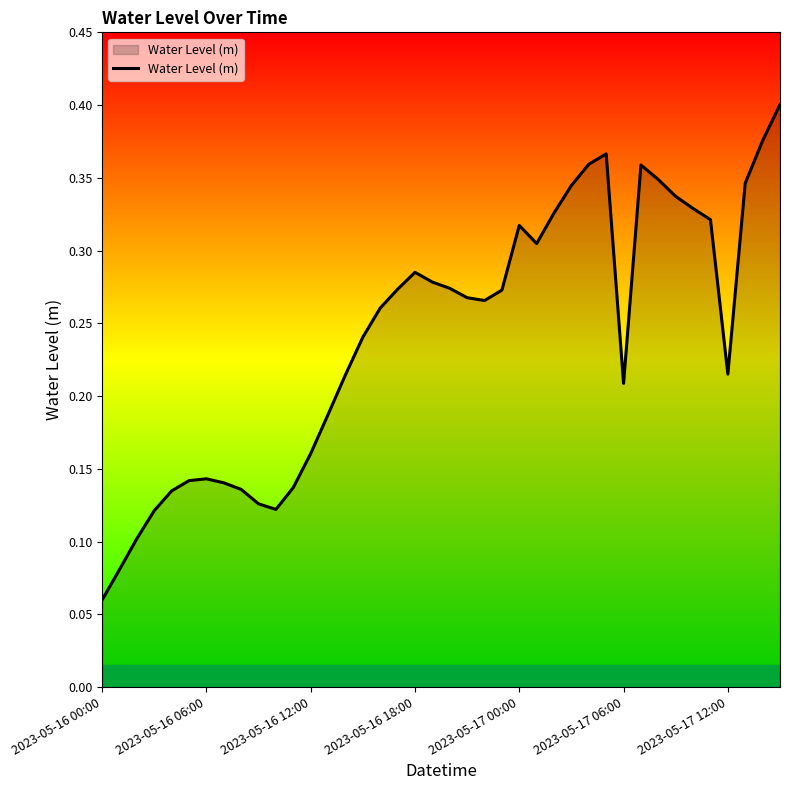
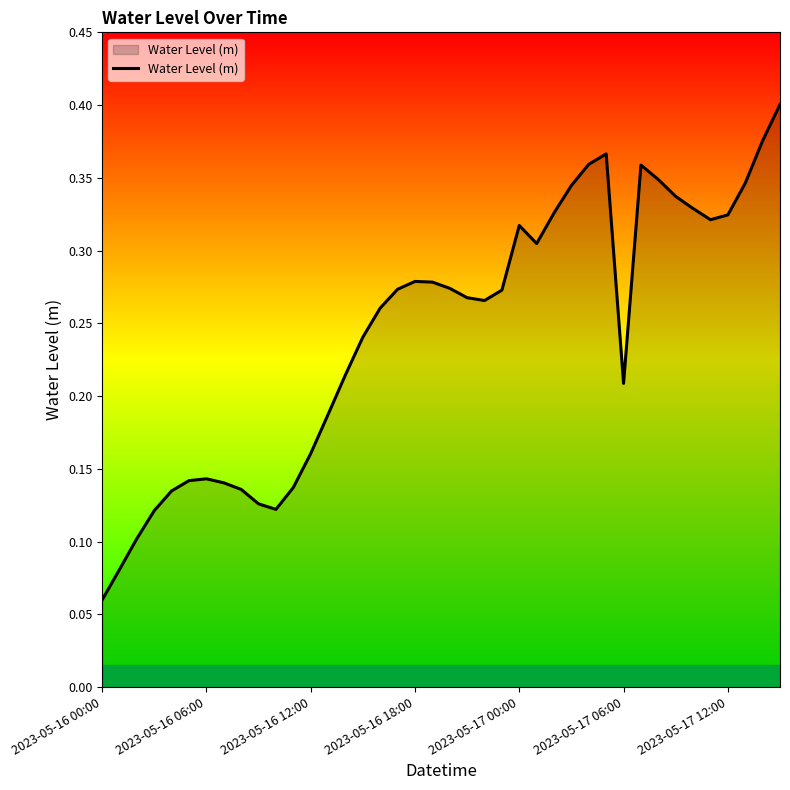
2023-05-16 18:00: 0.285 -> 0.279
2023-05-17 12:00: 0.215 -> 0.325
